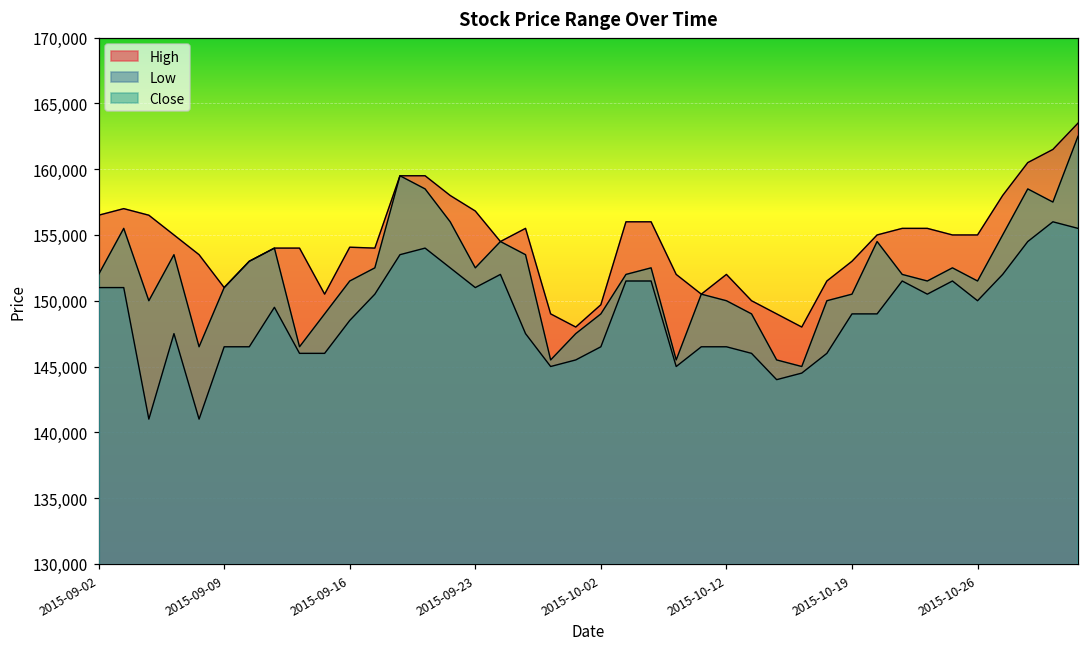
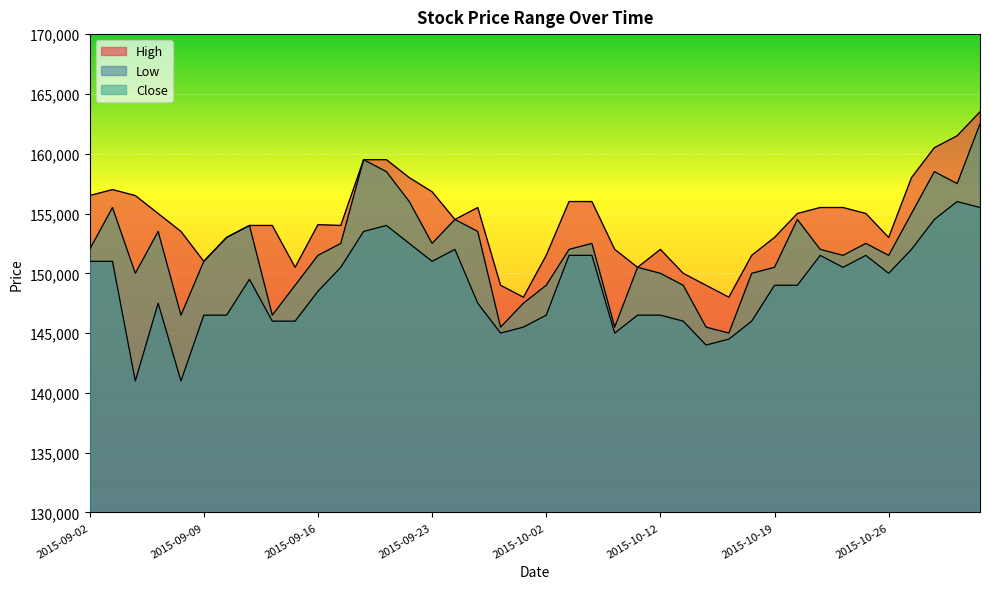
High, 2015-10-02: 149,700 -> 151,500
High, 2015-10-26: 155,000 -> 153,000
